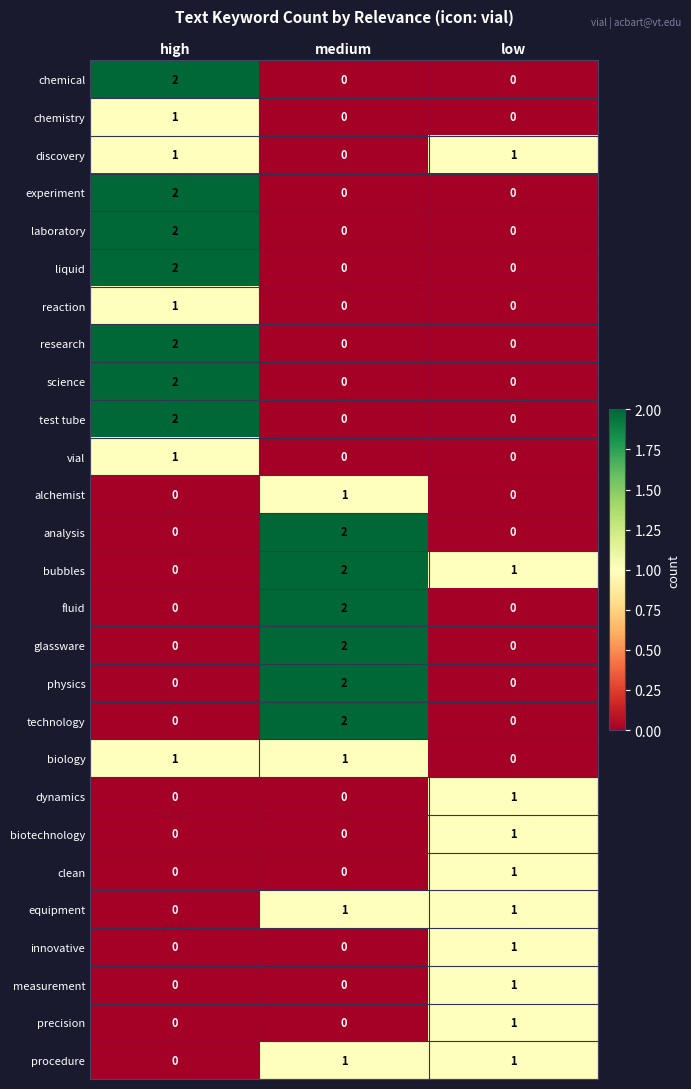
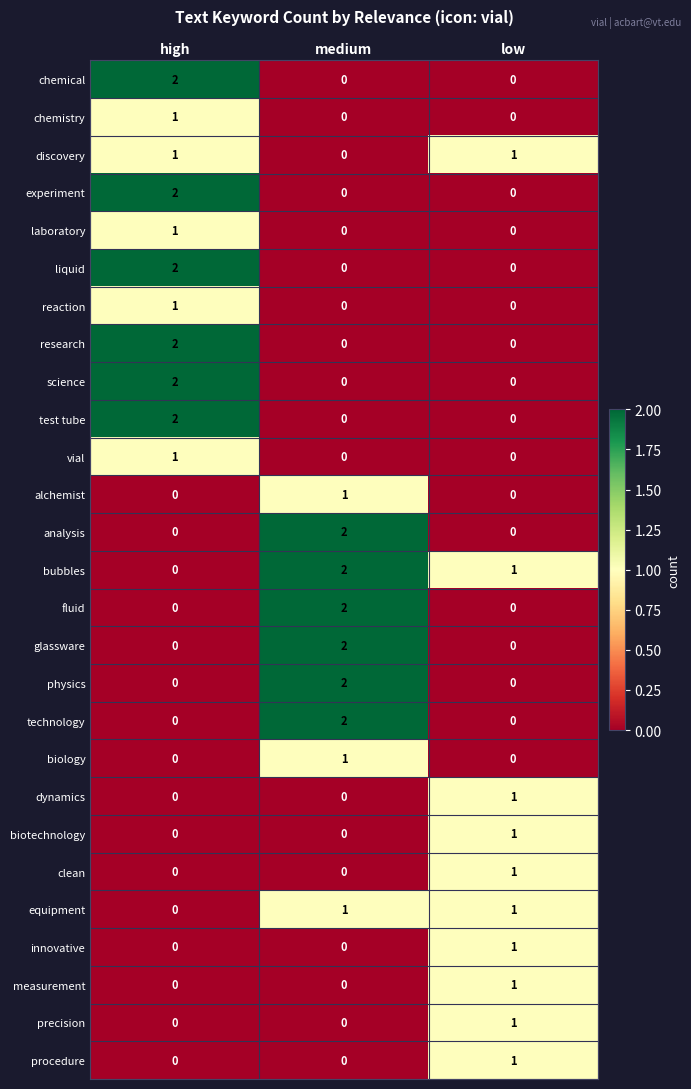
laboratory, high: 2 -> 1
biology, high: 1 -> 0
procedure, medium: 1 -> 0
